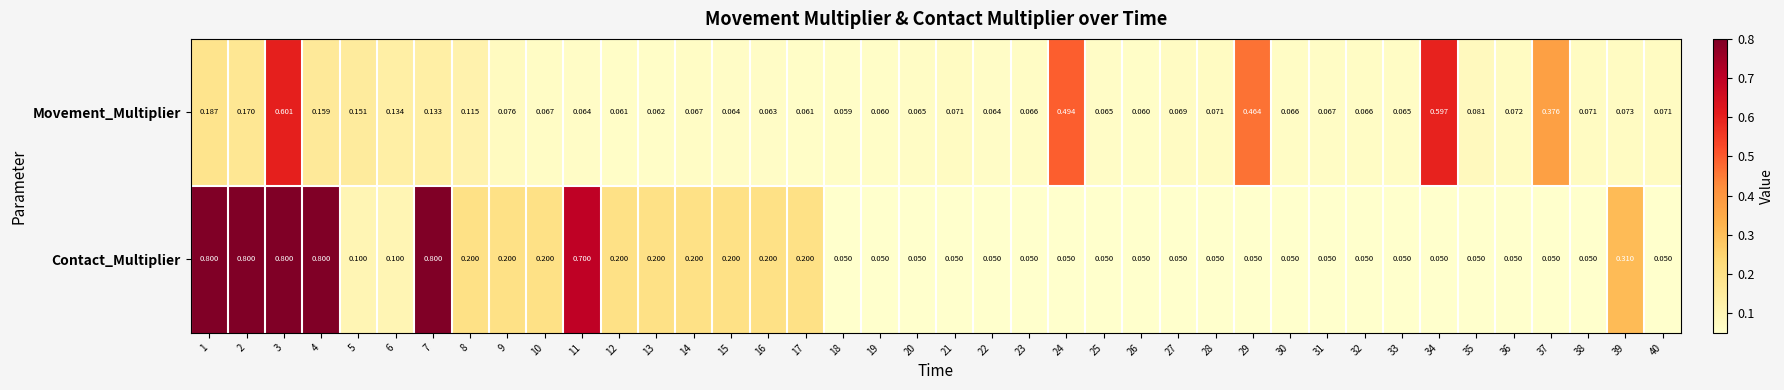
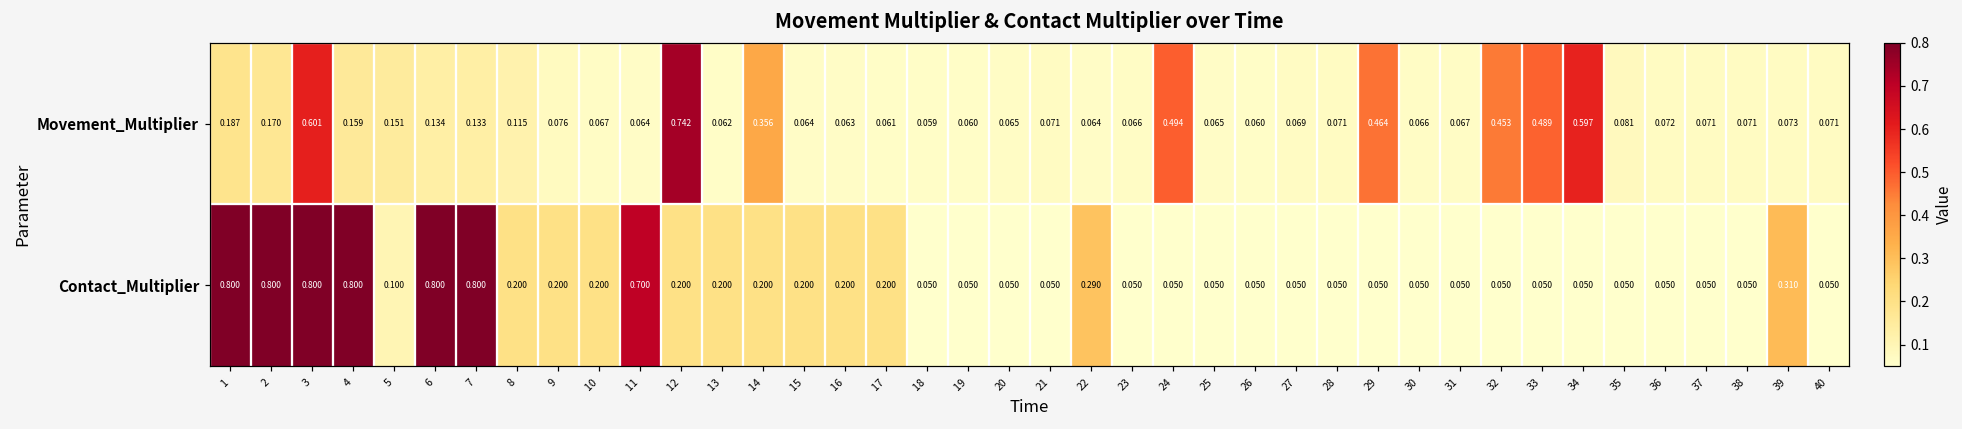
Movement_Multiplier, 12: 0.061 -> 0.742
Movement_Multiplier, 14: 0.067 -> 0.356
Movement_Multiplier, 32: 0.066 -> 0.453
Movement_Multiplier, 33: 0.065 -> 0.489
Movement_Multiplier, 37: 0.376 -> 0.071
Contact_Multiplier, 6: 0.100 -> 0.800
Contact_Multiplier, 22: 0.050 -> 0.290
